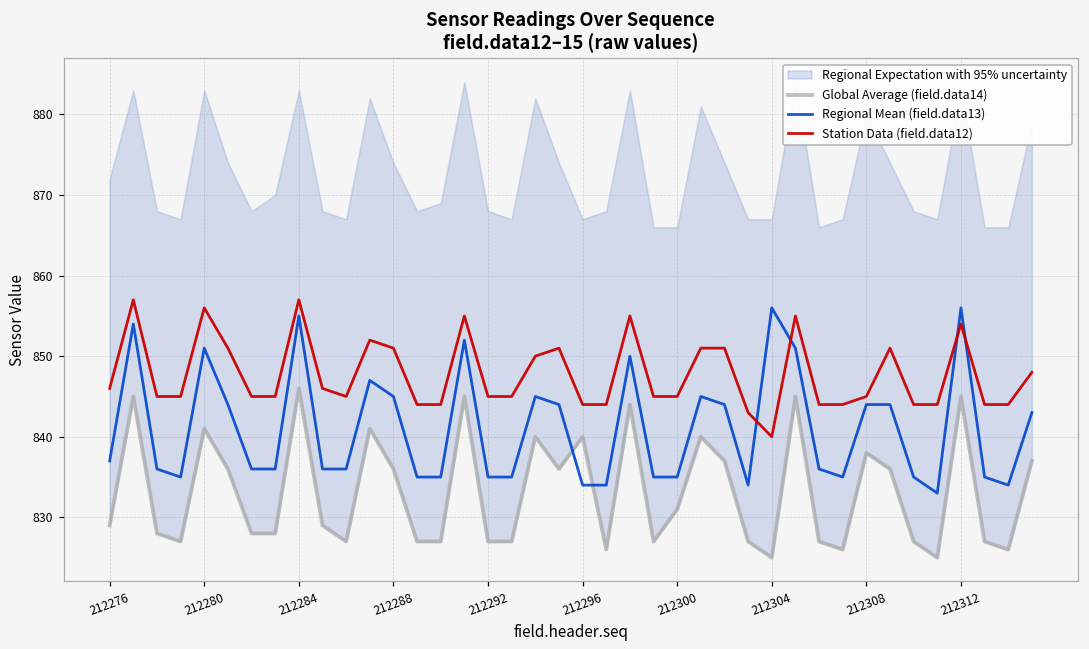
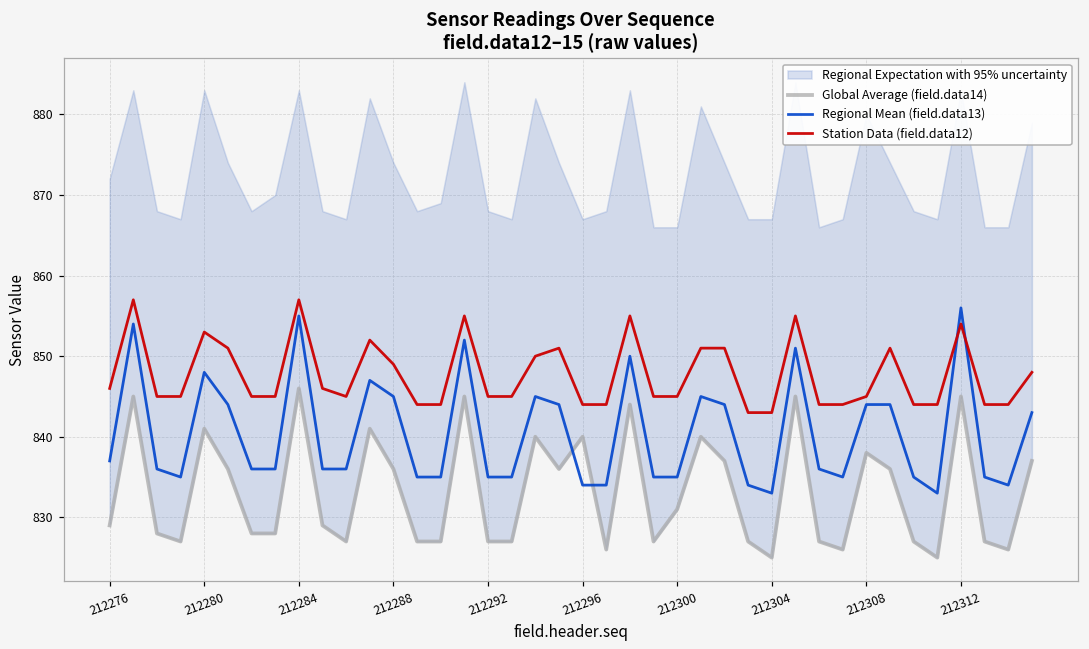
Regional Mean (field.data13), 212280: 851 -> 848
Station Data (field.data12), 212280: 856 -> 853
Station Data (field.data12), 212288: 851 -> 849
Regional Mean (field.data13), 212304: 856 -> 833
Station Data (field.data12), 212304: 840 -> 843
